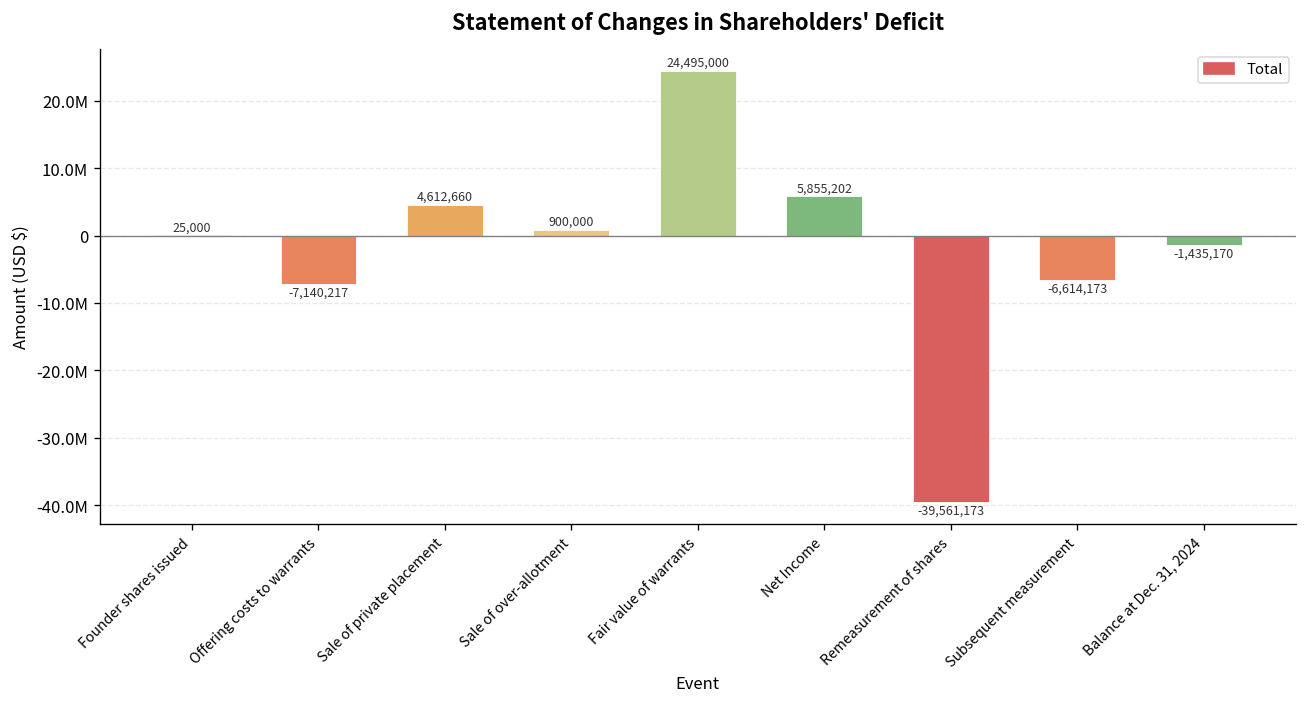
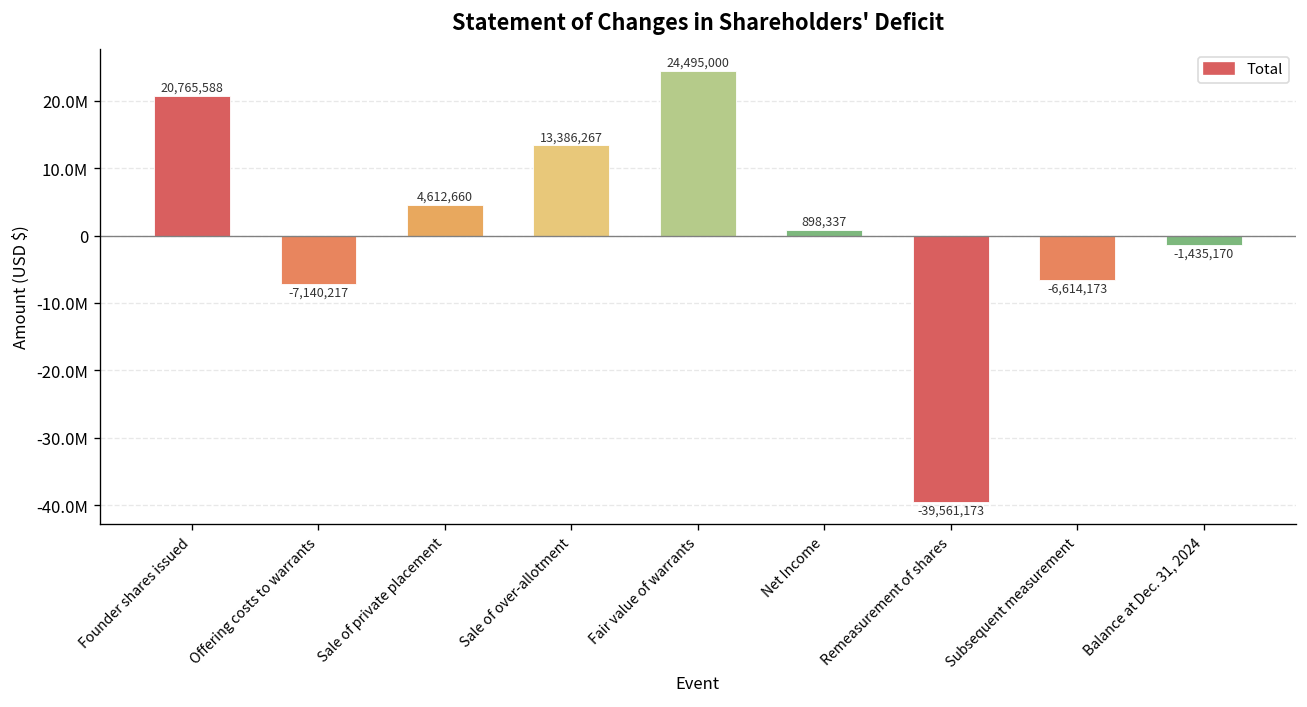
Founder shares issued: 25,000 -> 20,765,588
Sale of over-allotment: 900,000 -> 13,386,267
Net Income: 5,855,202 -> 898,337
